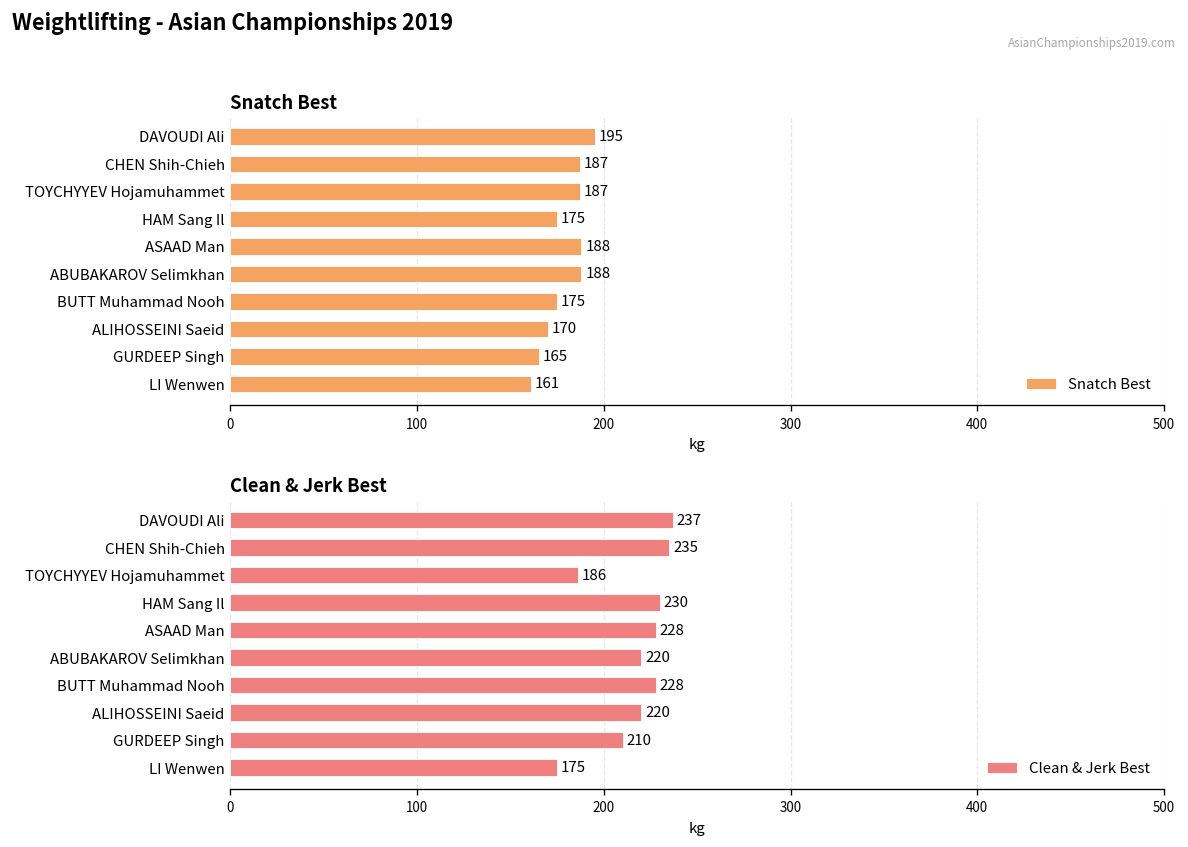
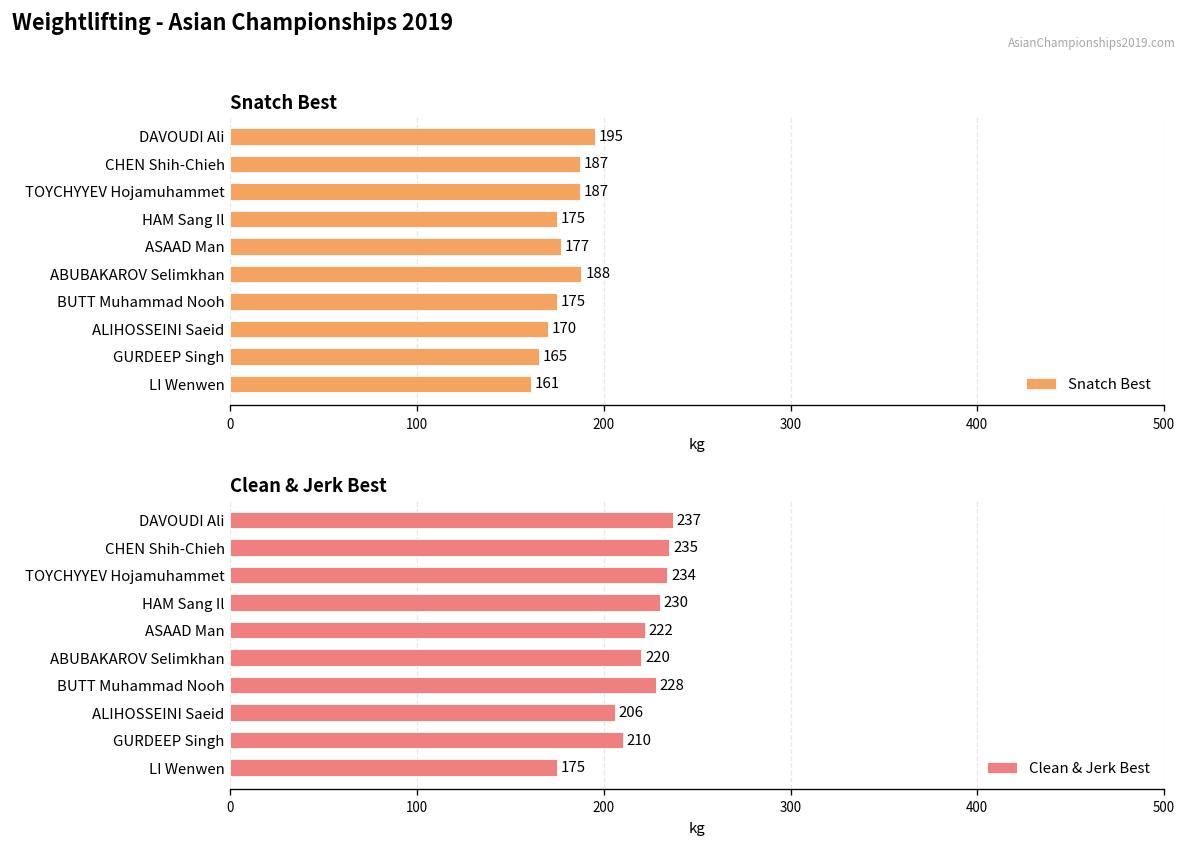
Snatch Best, ASAAD Man: 188 -> 177
Clean & Jerk Best, TOYCHYYEV Hojamuhammet: 186 -> 234
Clean & Jerk Best, ASAAD Man: 228 -> 222
Clean & Jerk Best, ALIHOSSEINI Saeid: 220 -> 206
